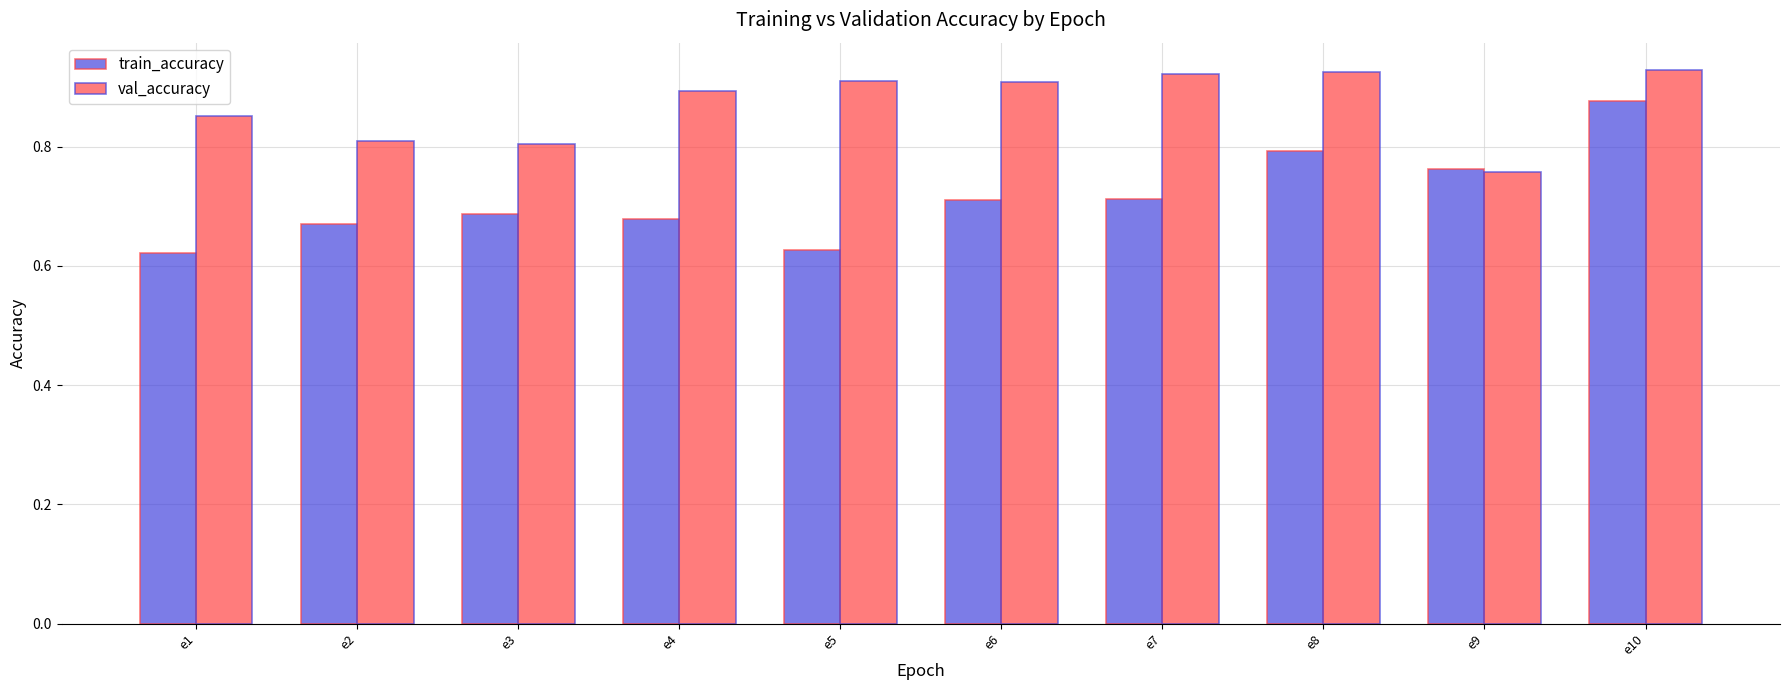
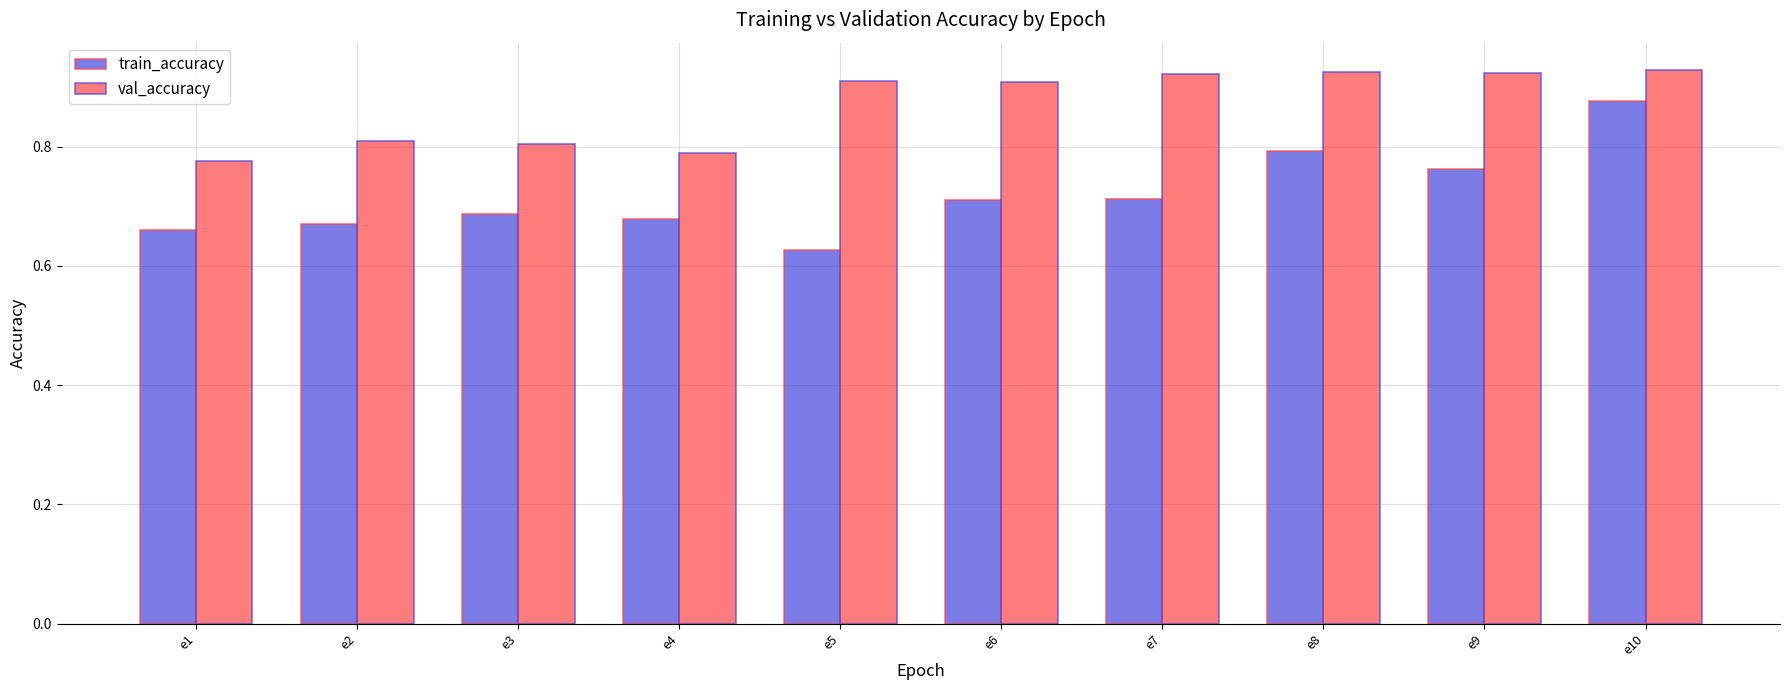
train_accuracy, e1: 0.62 -> 0.66
val_accuracy, e1: 0.85 -> 0.78
val_accuracy, e4: 0.89 -> 0.79
val_accuracy, e9: 0.76 -> 0.92
